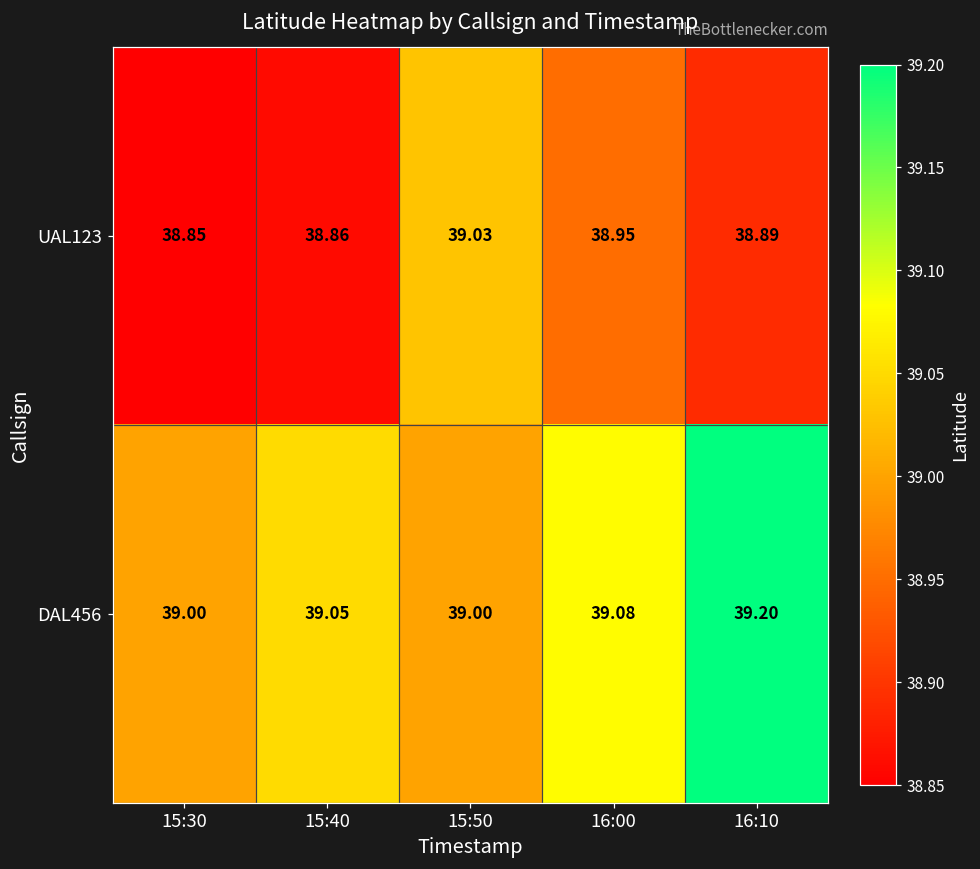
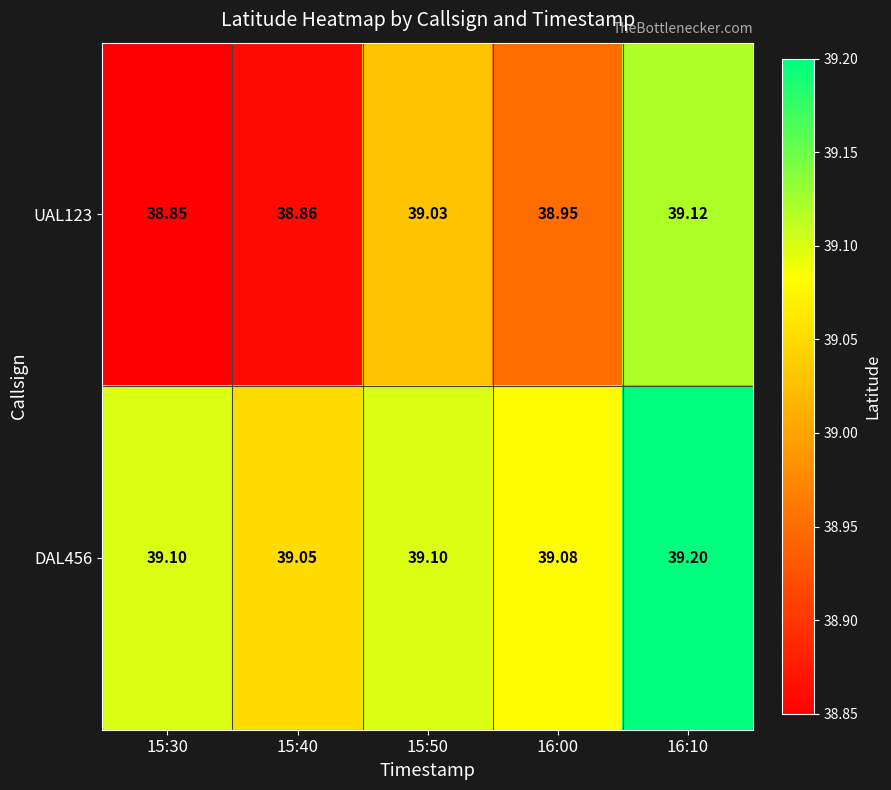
UAL123, 16:10: 38.89 -> 39.12
DAL456, 15:30: 39.00 -> 39.10
DAL456, 15:50: 39.00 -> 39.10
